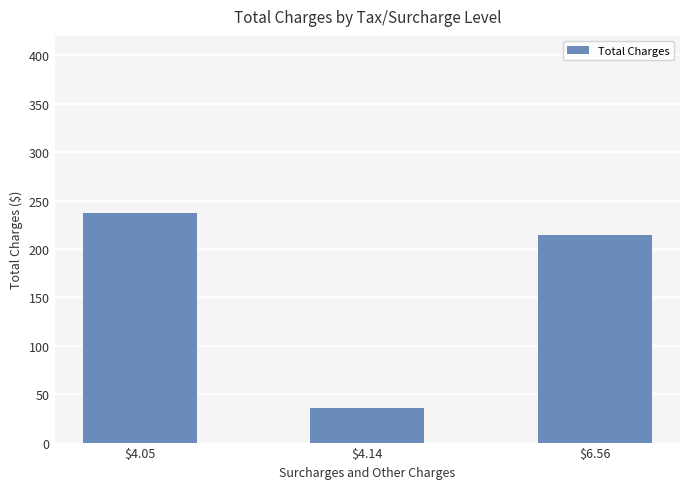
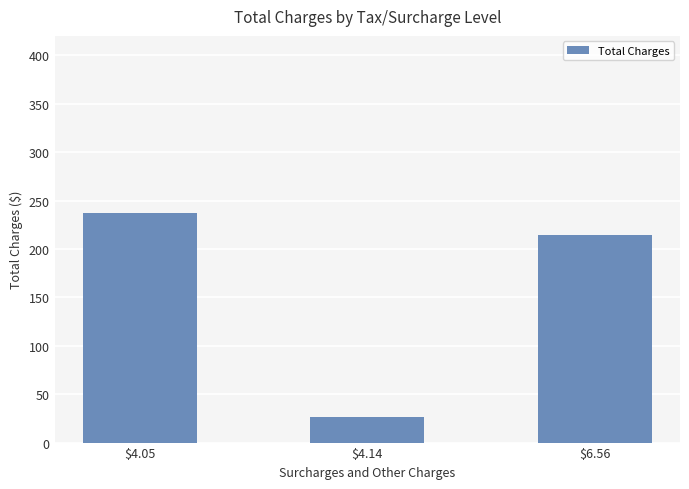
$4.14: 40 -> 30
